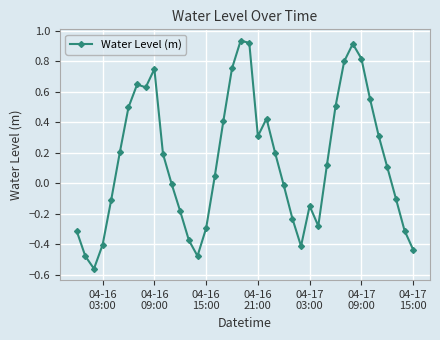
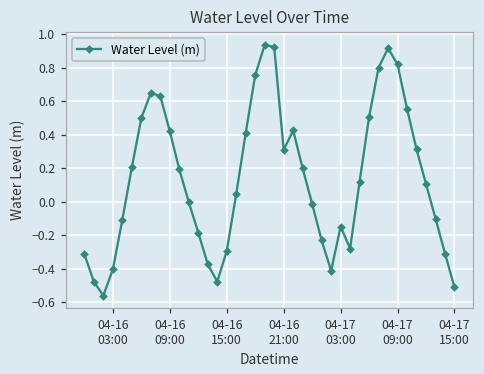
04-16 09:00: 0.75 -> 0.42
04-17 15:00: -0.44 -> -0.51
